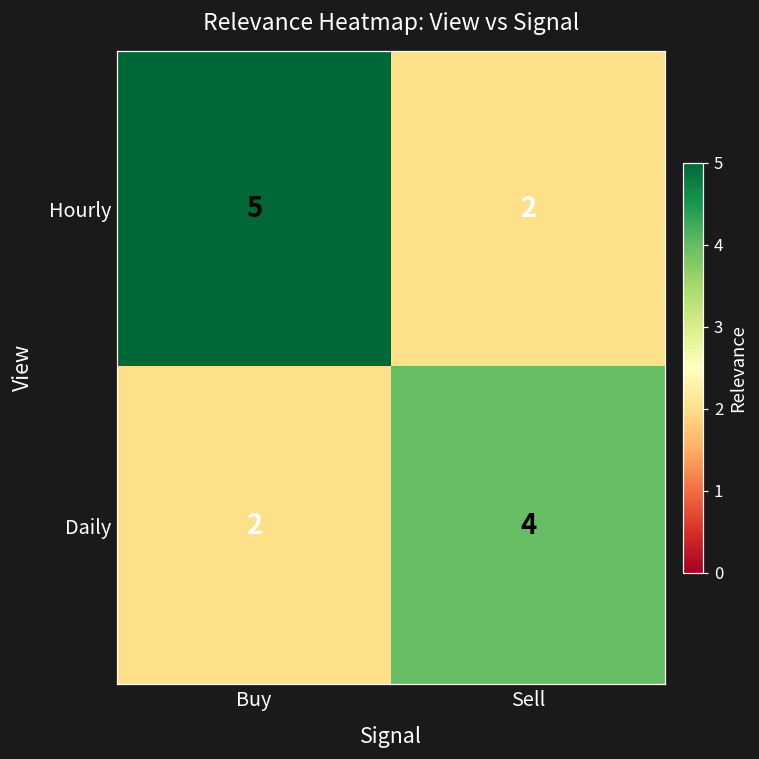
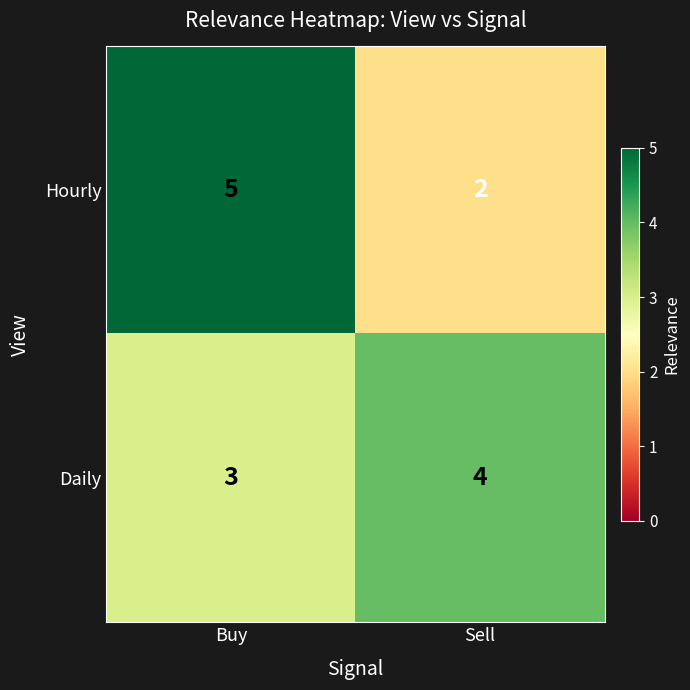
Daily, Buy: 2 -> 3
